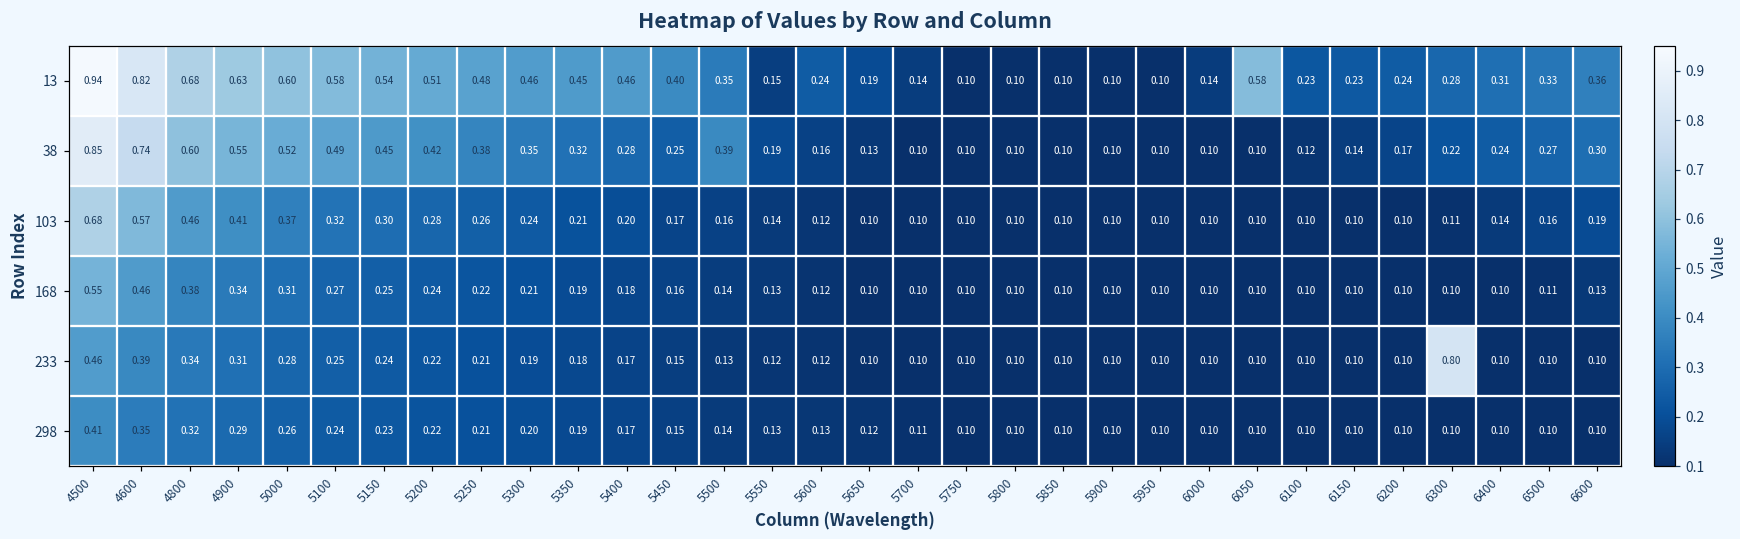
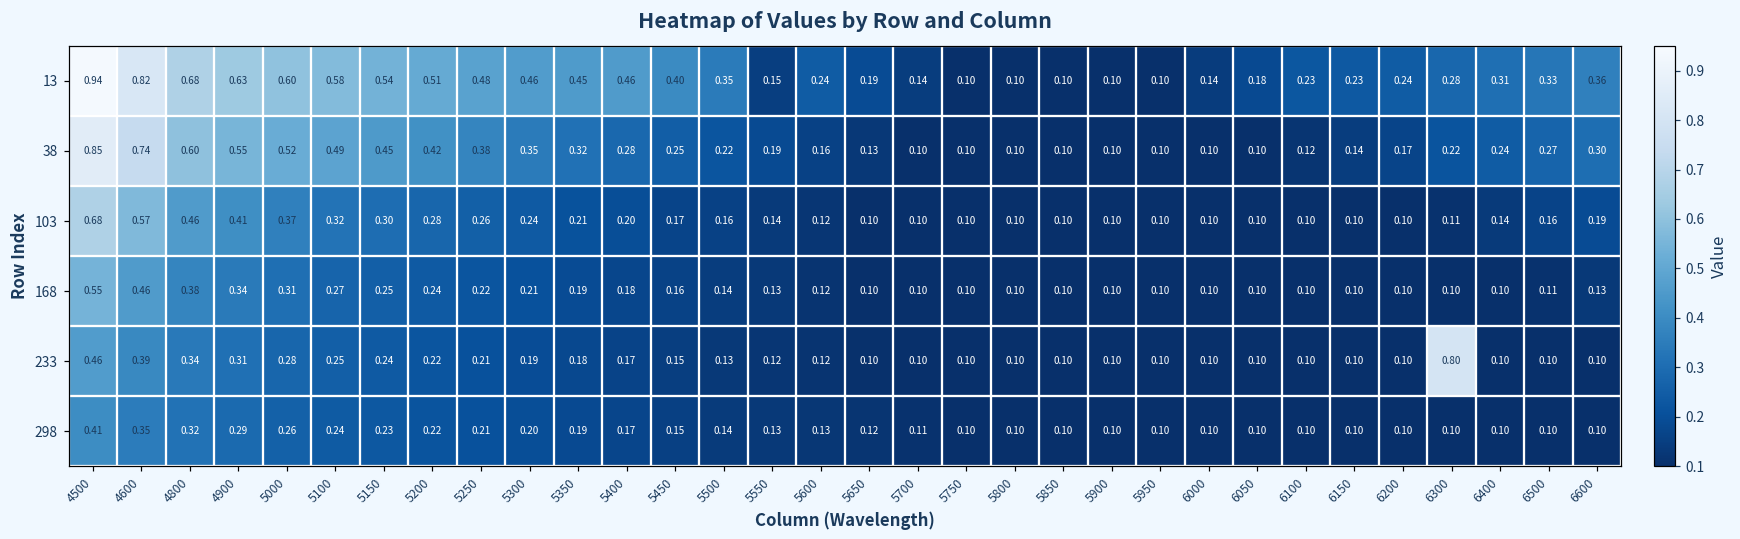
13, 6050: 0.58 -> 0.18
38, 5500: 0.39 -> 0.22
